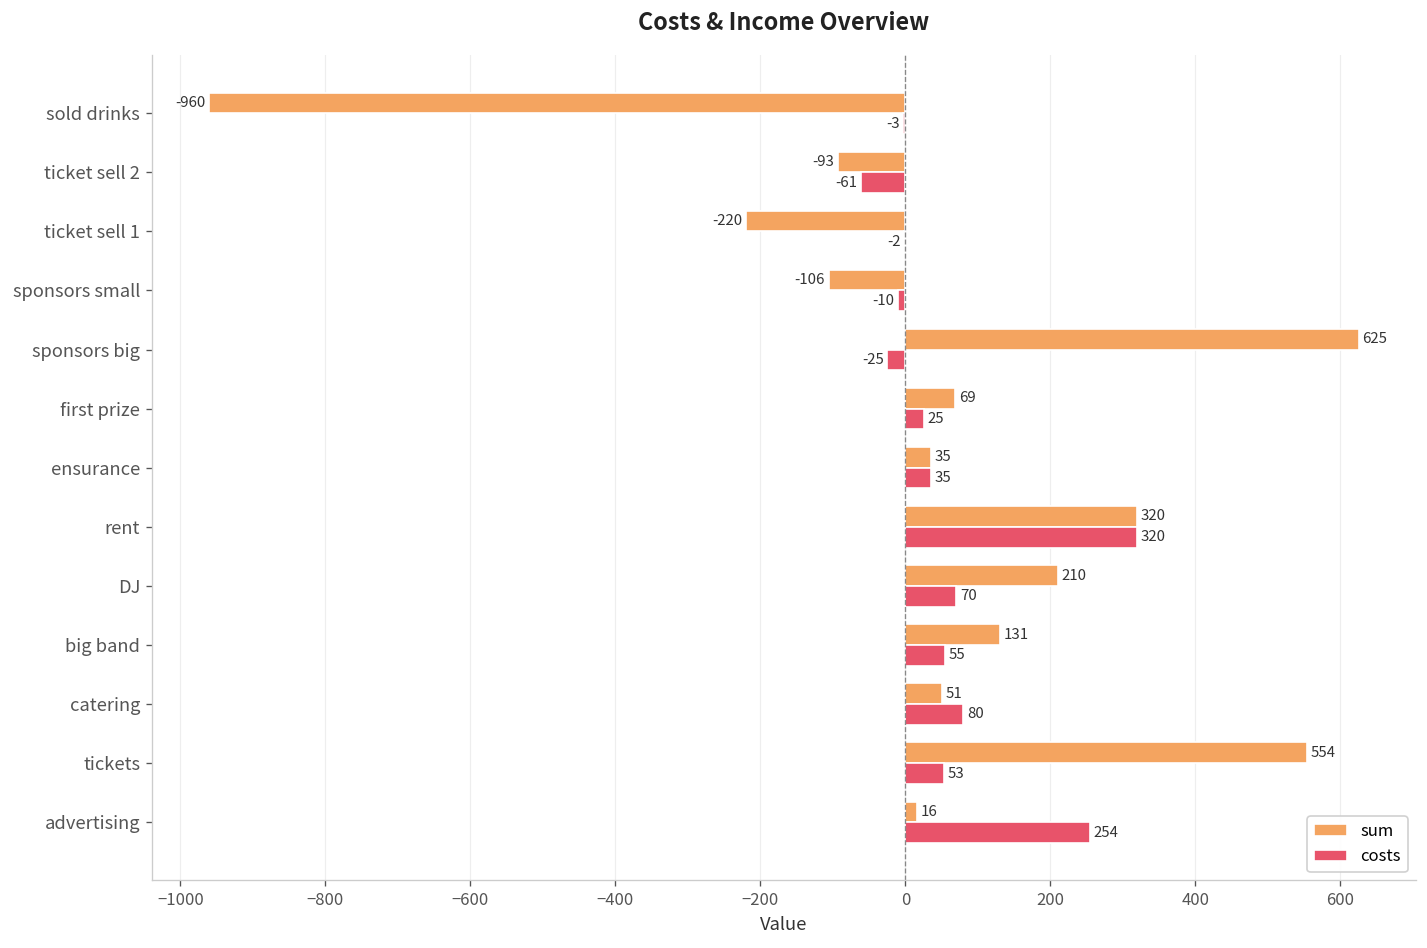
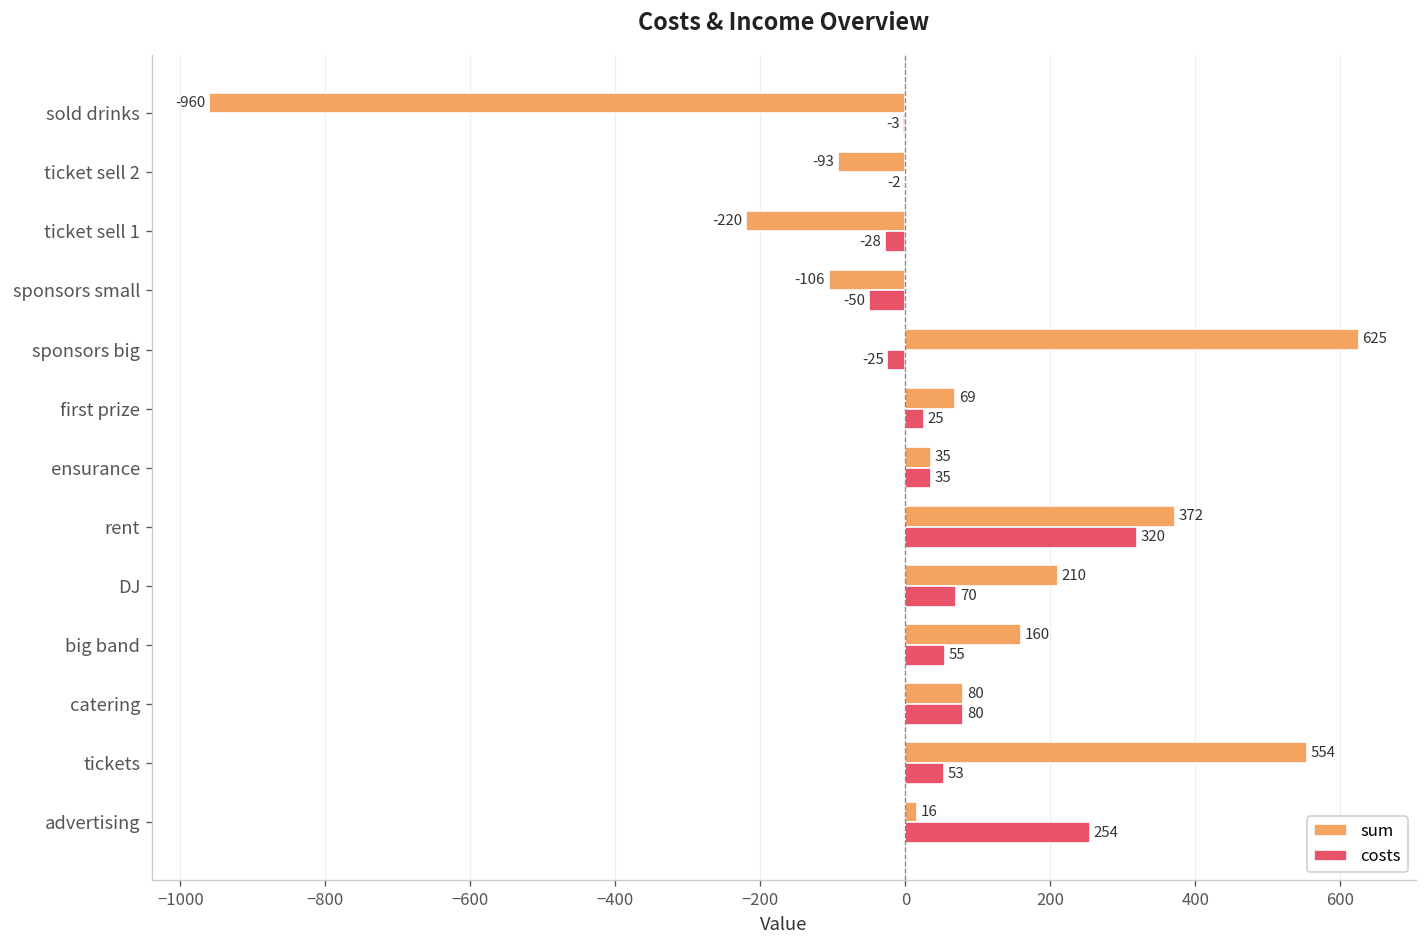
costs, ticket sell 2: -61 -> -2
costs, ticket sell 1: -2 -> -28
costs, sponsors small: -10 -> -50
sum, rent: 320 -> 372
sum, big band: 131 -> 160
sum, catering: 51 -> 80
